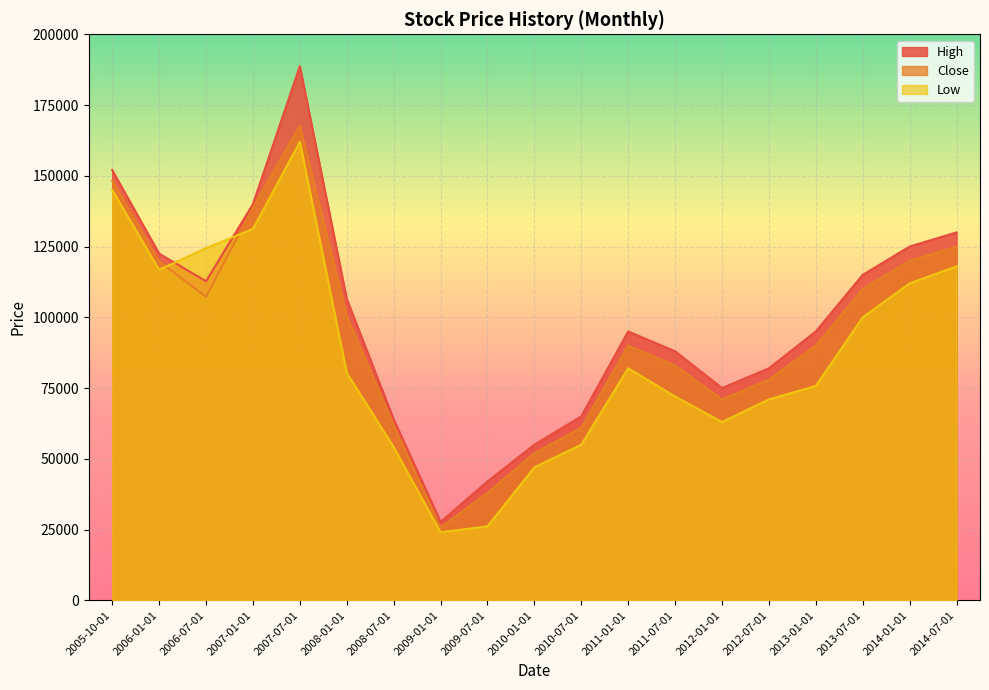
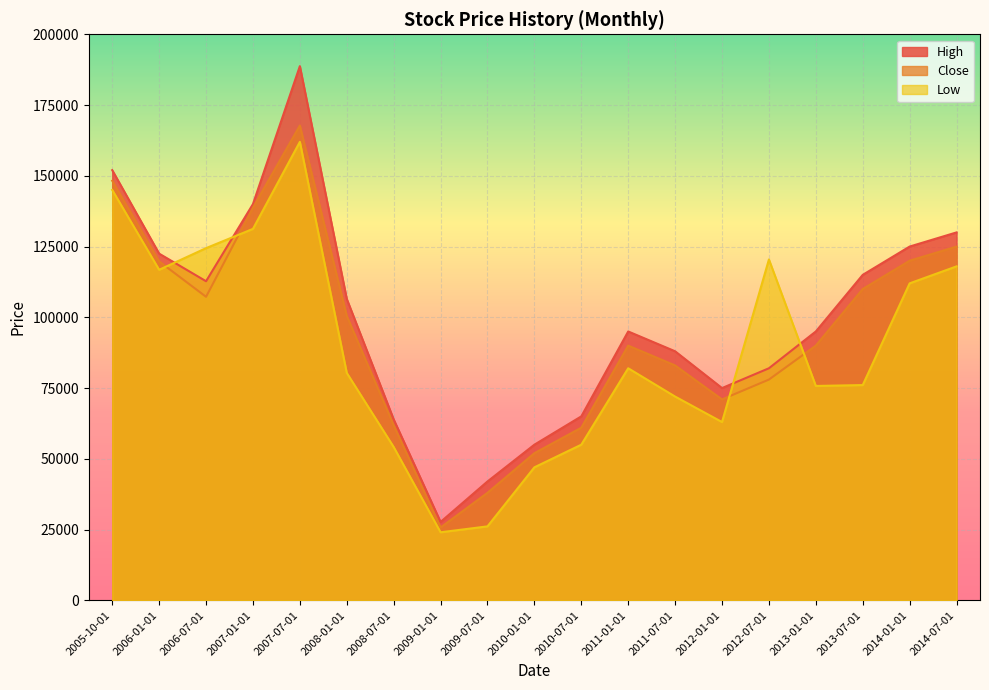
Low, 2012-07-01: 71000 -> 120000
Low, 2013-07-01: 100000 -> 76000
